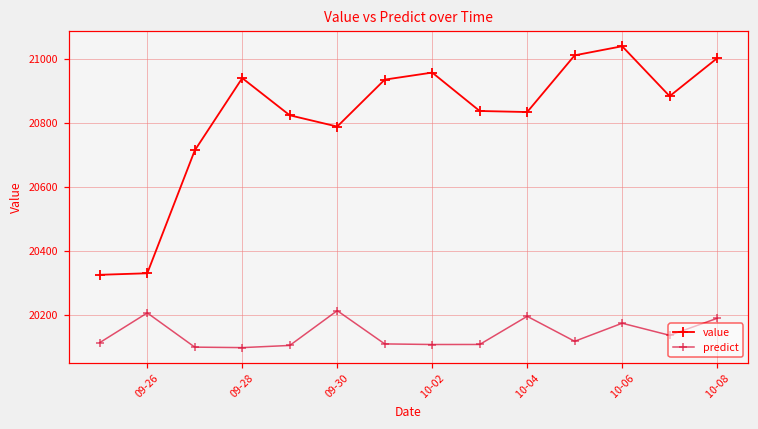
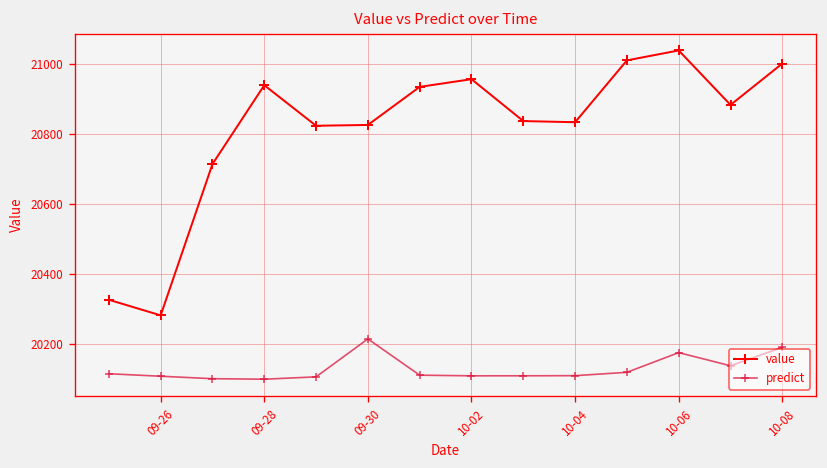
value, 09-26: 20330 -> 20280
predict, 09-26: 20210 -> 20110
value, 09-30: 20790 -> 20830
predict, 10-04: 20200 -> 20110
